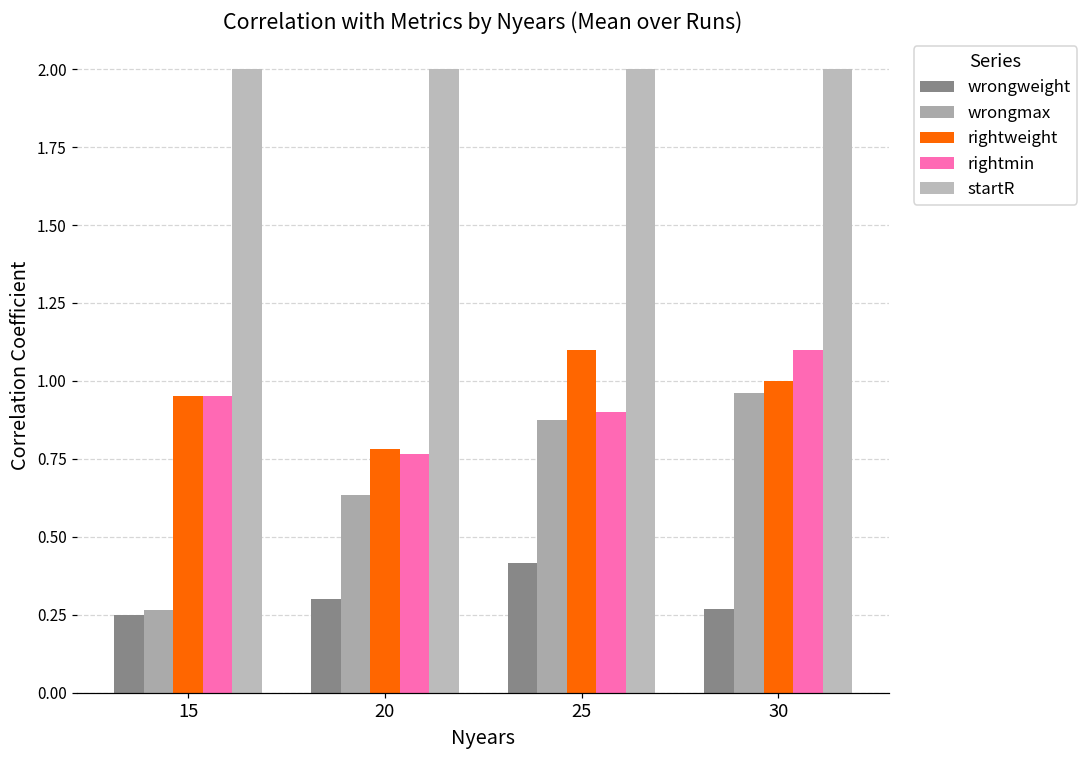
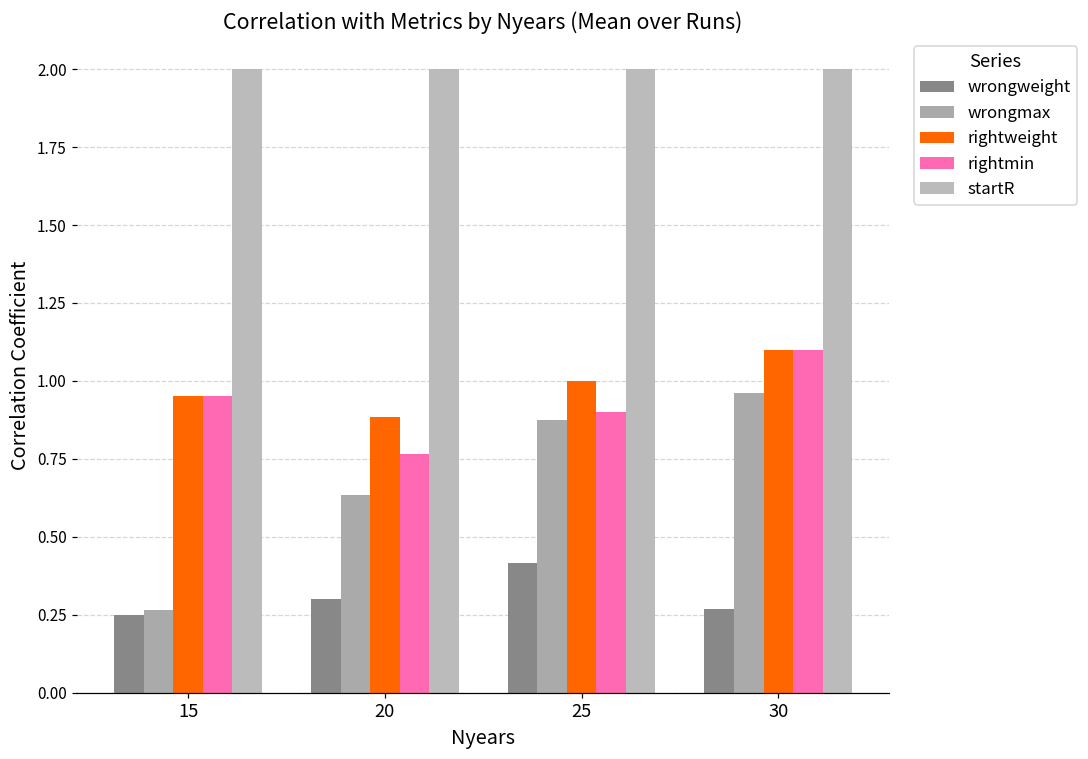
rightweight, 20: 0.78 -> 0.88
rightweight, 25: 1.1 -> 1.0
rightweight, 30: 1.0 -> 1.1
